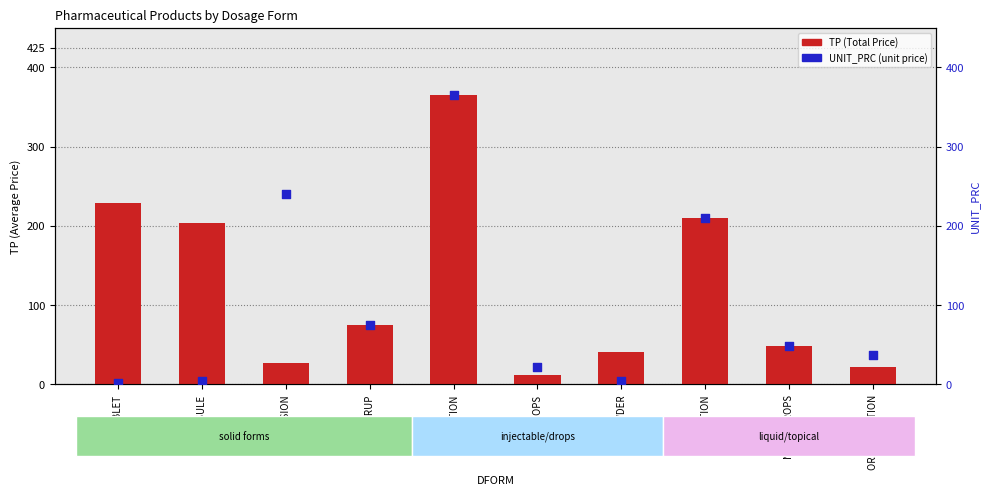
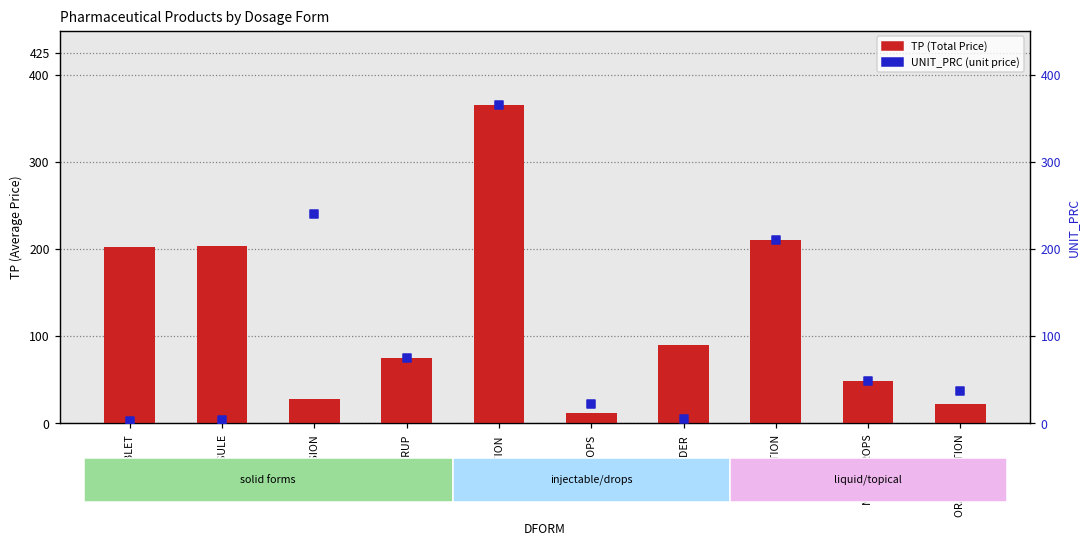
TP (Total Price), TABLET: 230 -> 200
TP (Total Price), POWDER: 40 -> 90
